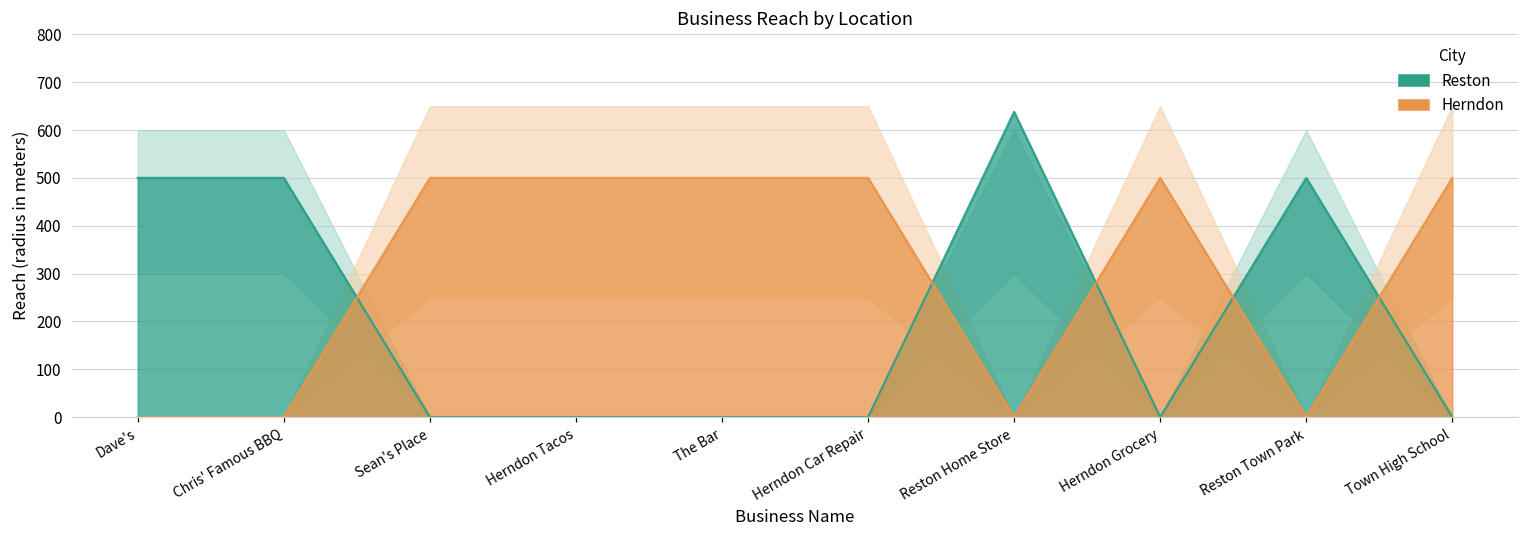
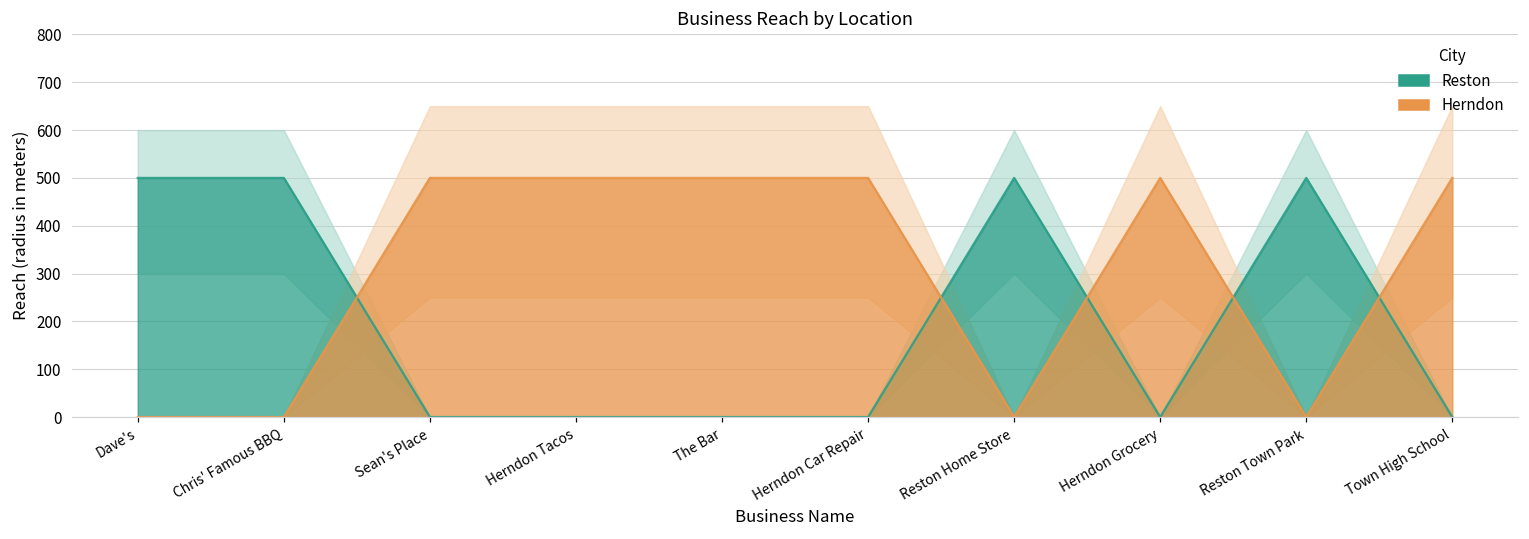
Reston, Reston Home Store: 640 -> 500
